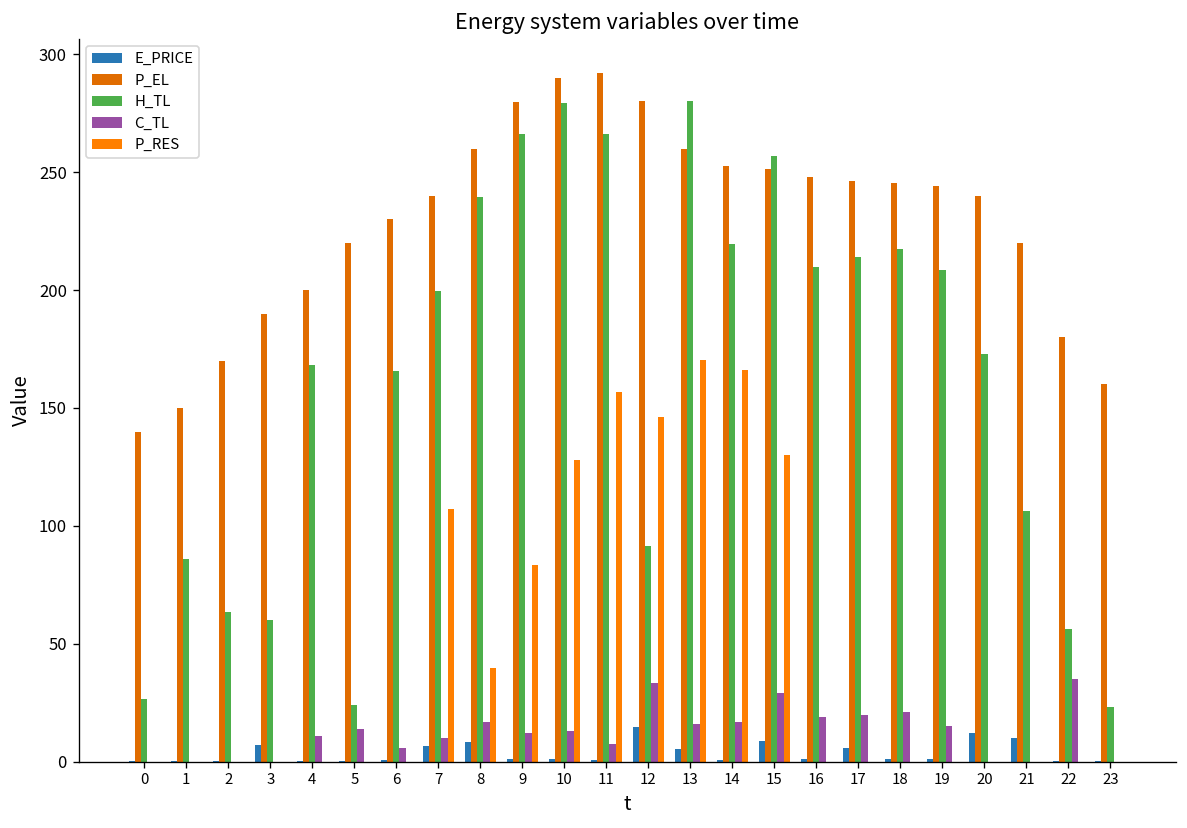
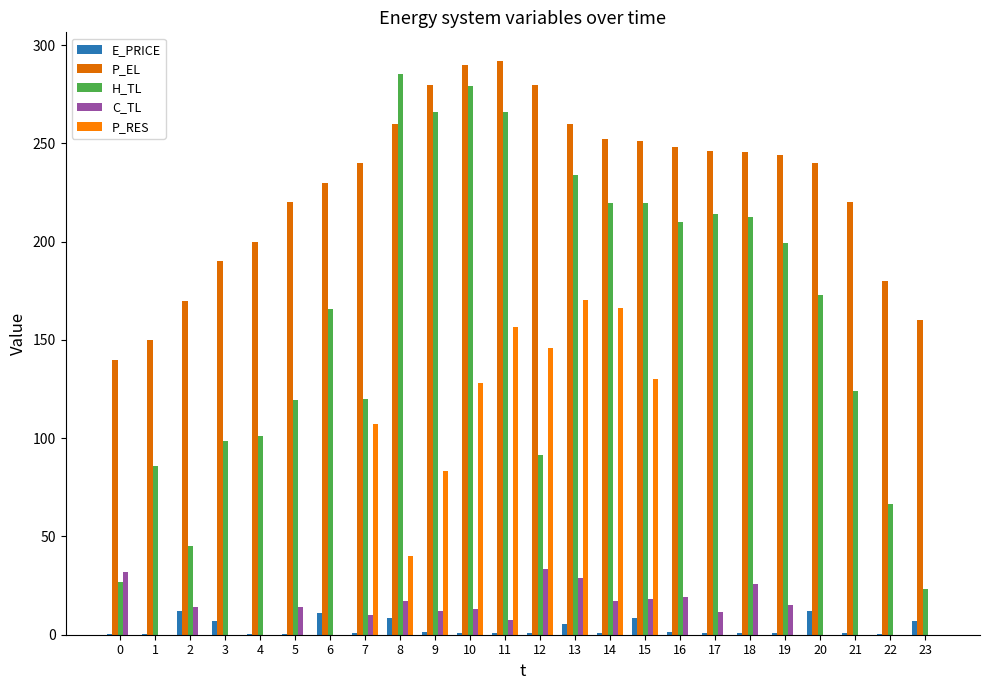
C_TL, 0: 0 -> 32
E_PRICE, 2: 0 -> 12
H_TL, 2: 64 -> 45
C_TL, 2: 0 -> 14
H_TL, 3: 60 -> 99
H_TL, 4: 168 -> 101
C_TL, 4: 11 -> 0
H_TL, 5: 24 -> 120
E_PRICE, 6: 1 -> 11
C_TL, 6: 6 -> 0
E_PRICE, 7: 7 -> 1
H_TL, 7: 200 -> 120
H_TL, 8: 239 -> 285
E_PRICE, 12: 15 -> 1
H_TL, 13: 280 -> 234
C_TL, 13: 16 -> 29
H_TL, 15: 257 -> 219
C_TL, 15: 29 -> 18
E_PRICE, 17: 6 -> 1
C_TL, 17: 20 -> 12
H_TL, 18: 217 -> 213
C_TL, 18: 21 -> 26
H_TL, 19: 209 -> 200
E_PRICE, 21: 10 -> 1
H_TL, 21: 106 -> 124
H_TL, 22: 56 -> 67
C_TL, 22: 35 -> 0
E_PRICE, 23: 0 -> 7
